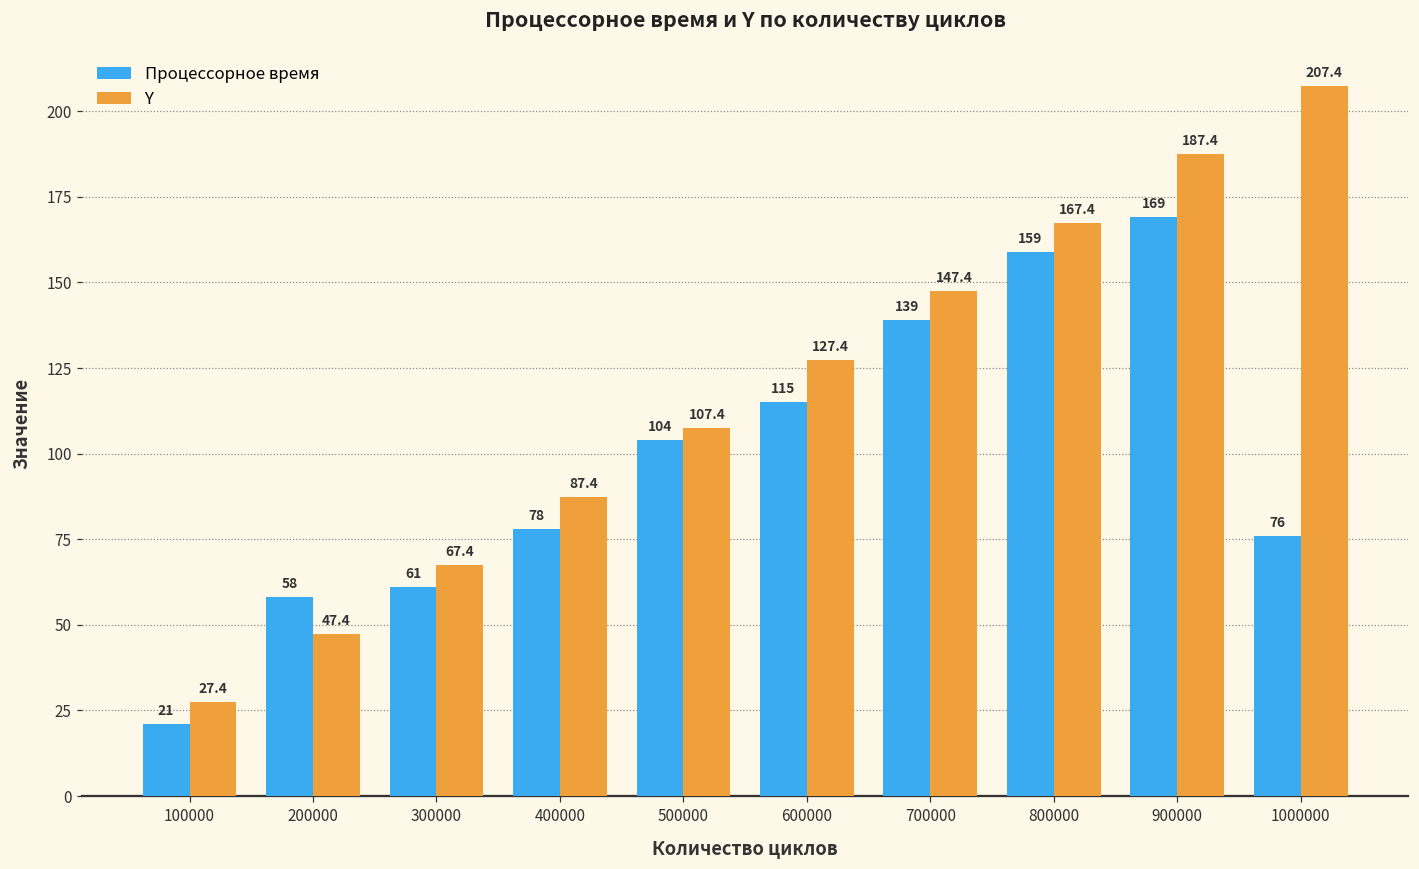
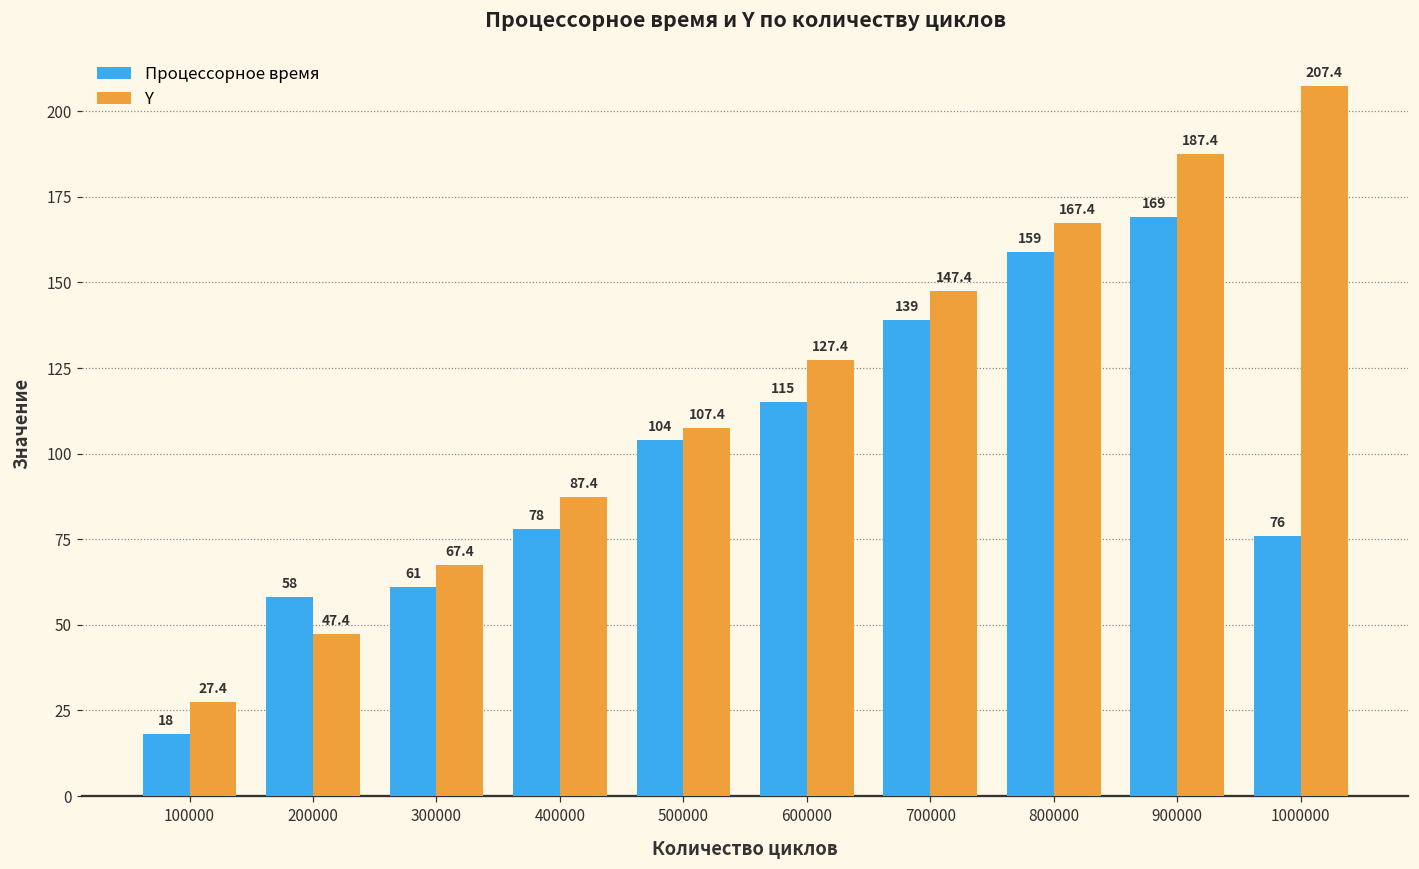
Процессорное время, 100000: 21 -> 18
